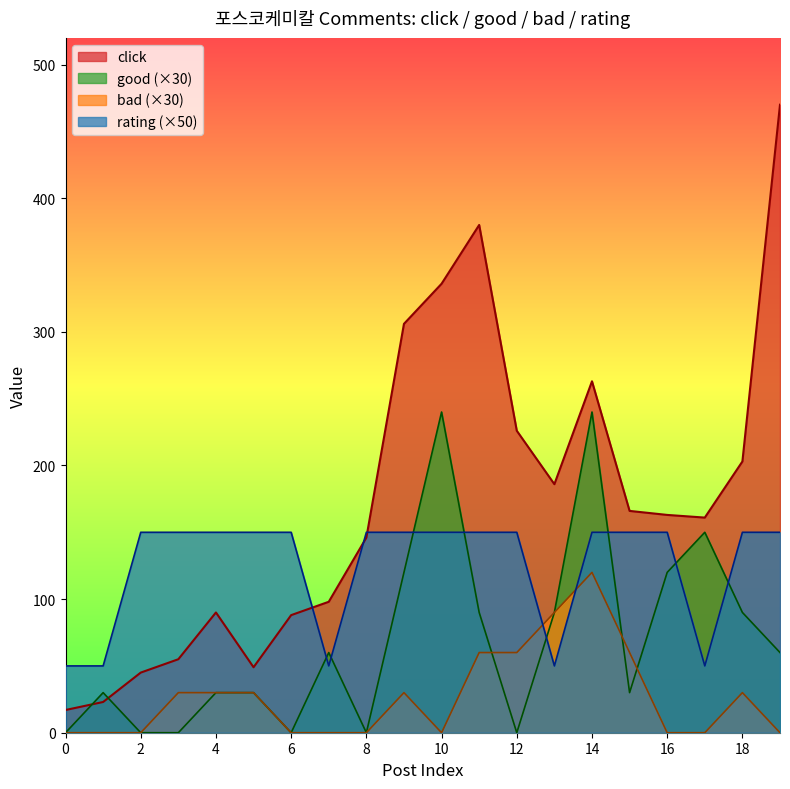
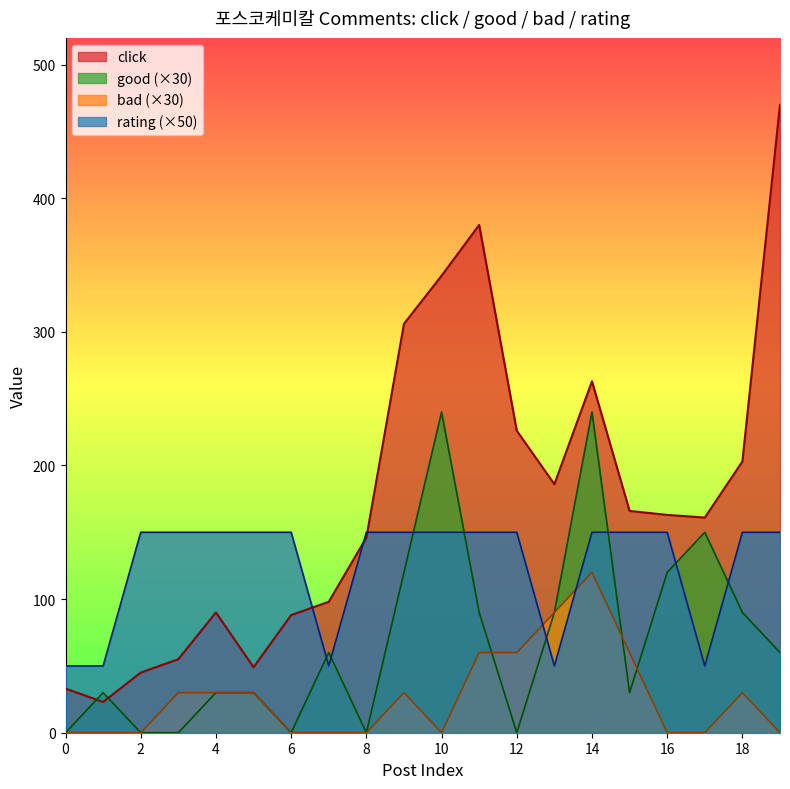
click, 0: 17 -> 33
click, 10: 336 -> 342
